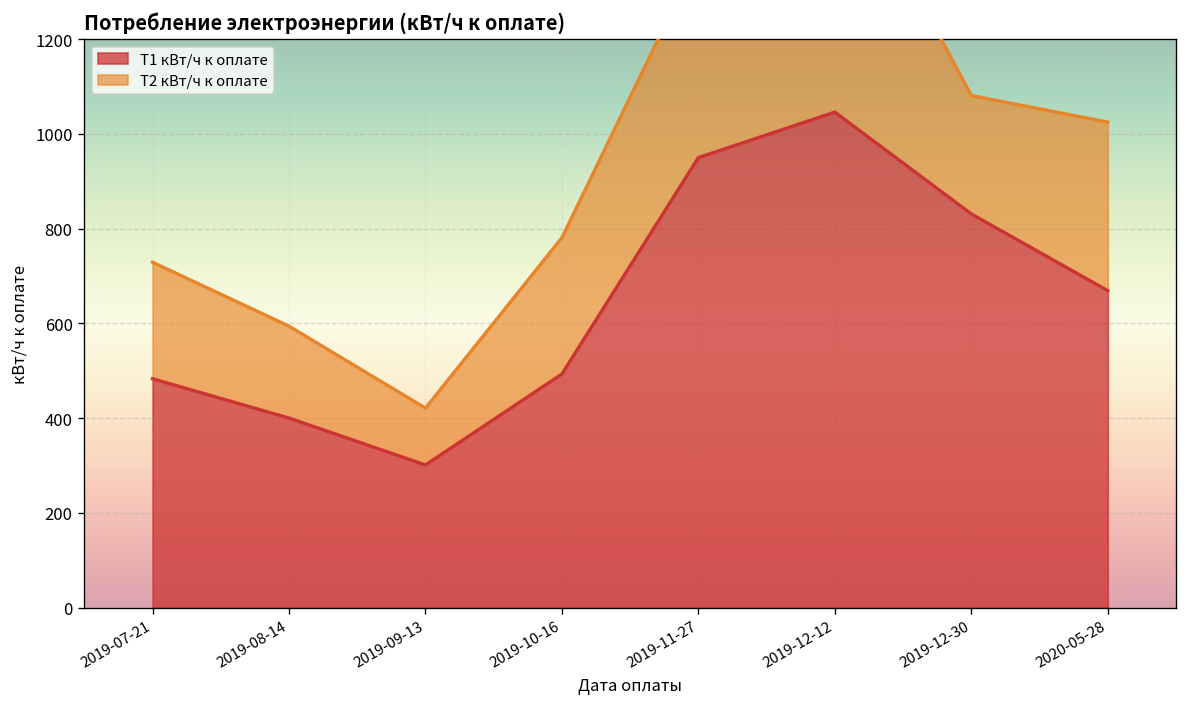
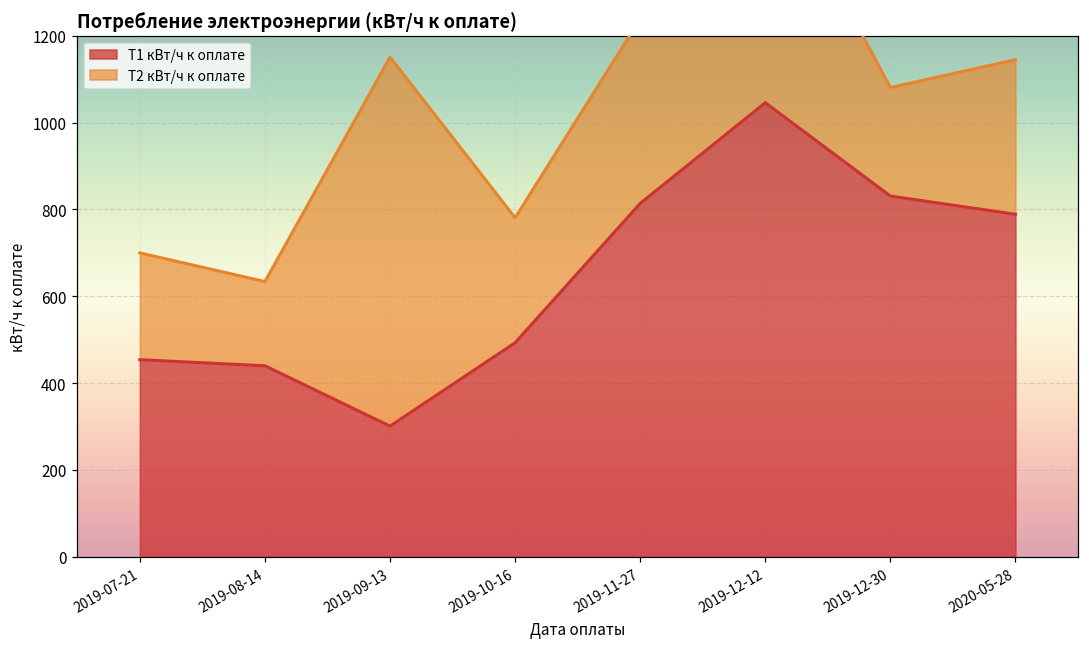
Т1 кВт/ч к оплате, 2019-07-21: 480 -> 450
Т1 кВт/ч к оплате, 2019-08-14: 400 -> 440
Т2 кВт/ч к оплате, 2019-09-13: 120 -> 850
Т1 кВт/ч к оплате, 2019-11-27: 950 -> 810
Т1 кВт/ч к оплате, 2020-05-28: 670 -> 790
